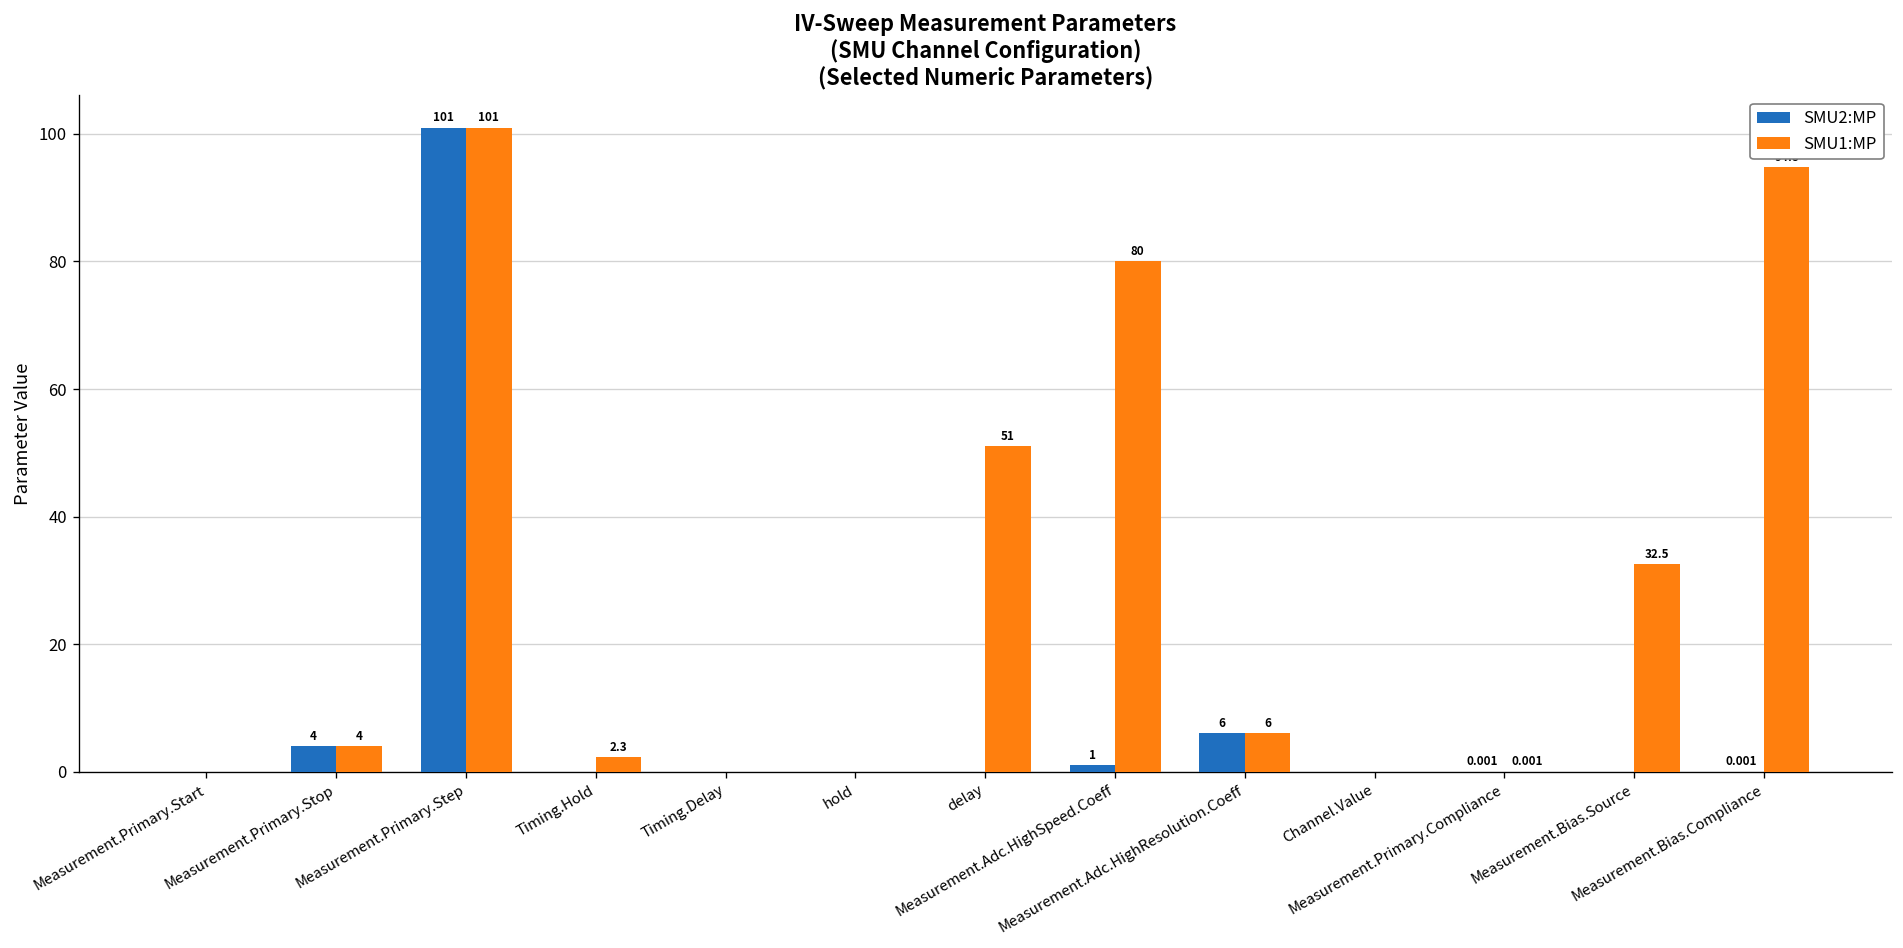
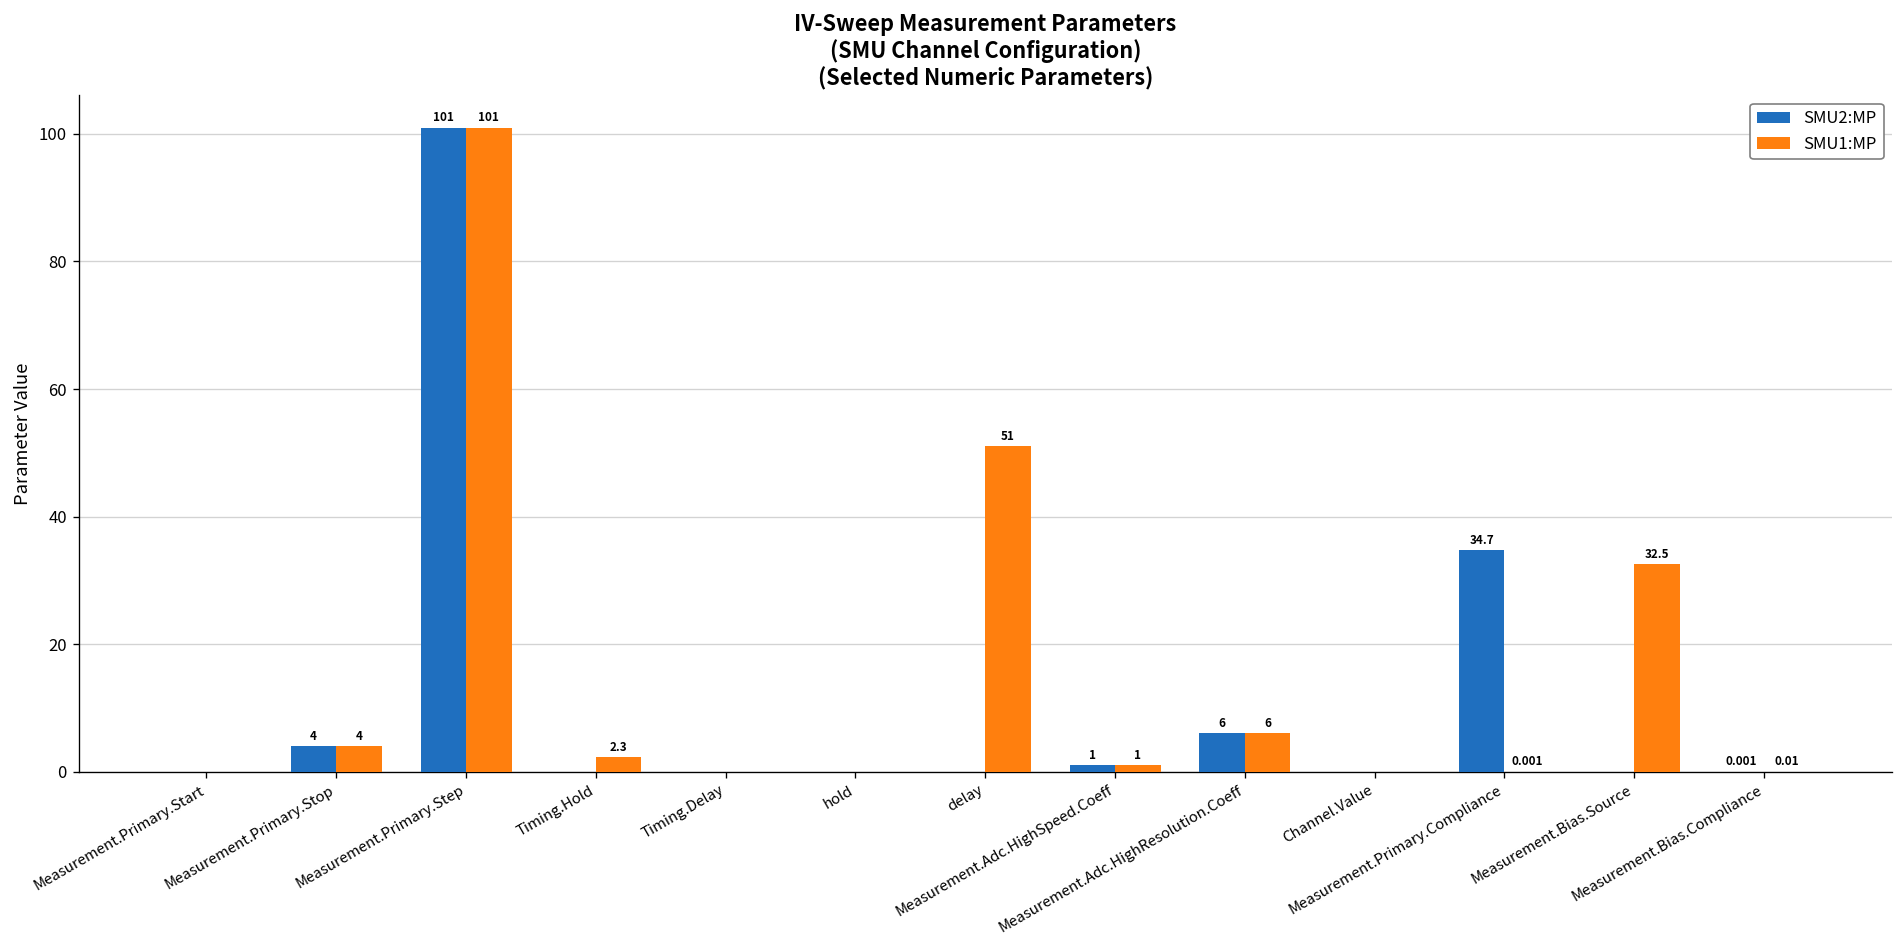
SMU1:MP, Measurement.Adc.HighSpeed.Coeff: 80 -> 1
SMU2:MP, Measurement.Primary.Compliance: 0.001 -> 34.7
SMU1:MP, Measurement.Bias.Compliance: 95 -> 0
